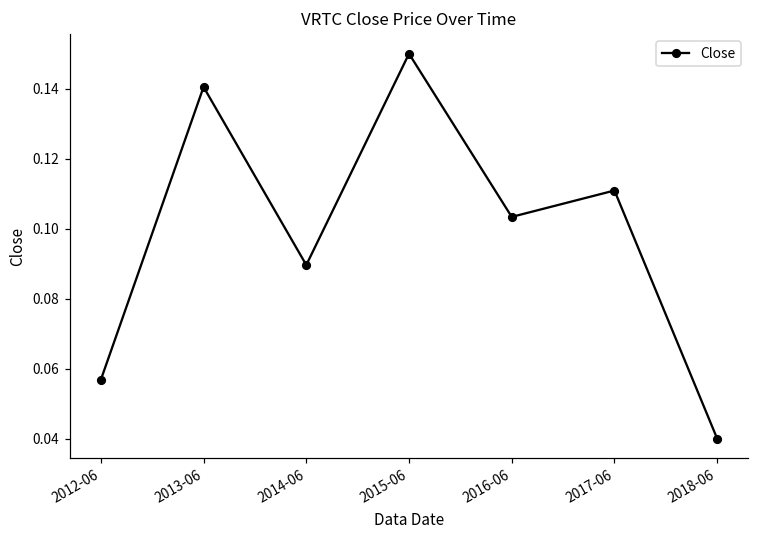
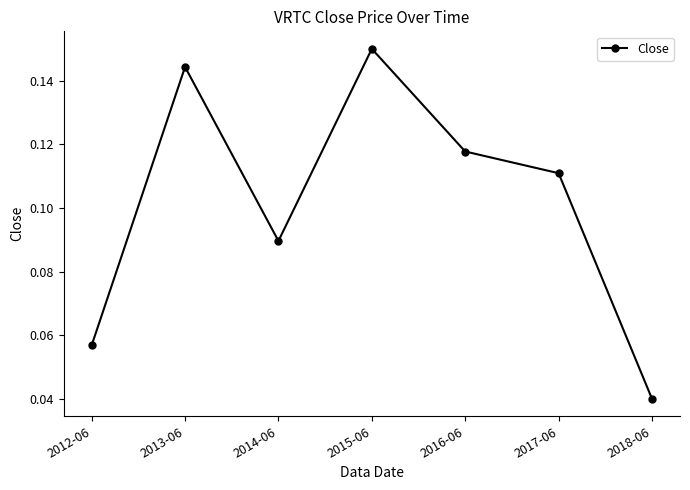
2013-06: 0.141 -> 0.144
2016-06: 0.103 -> 0.118
